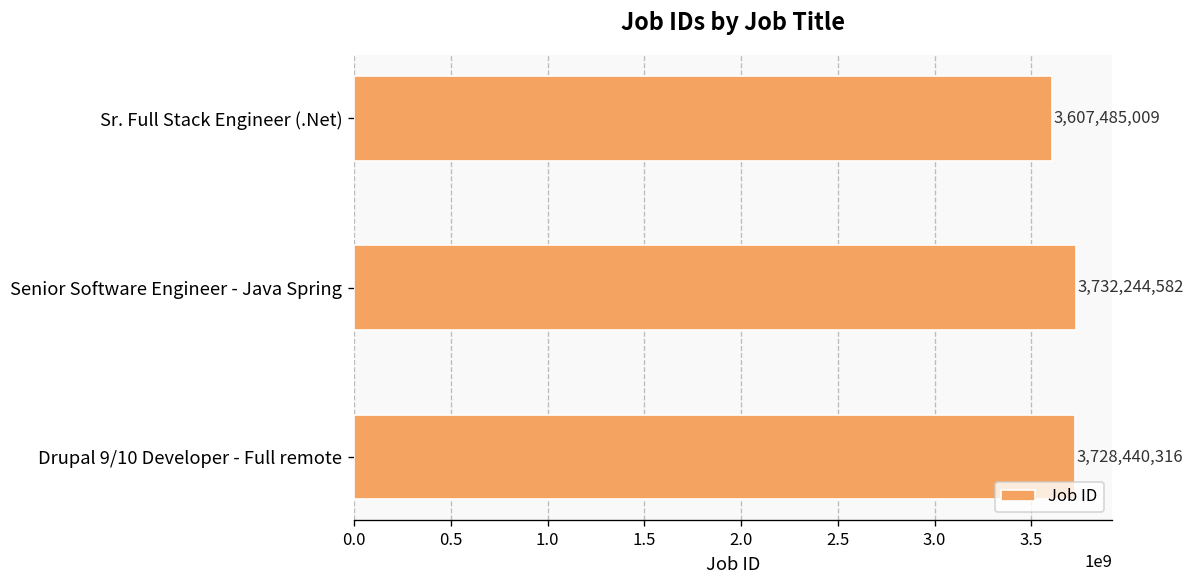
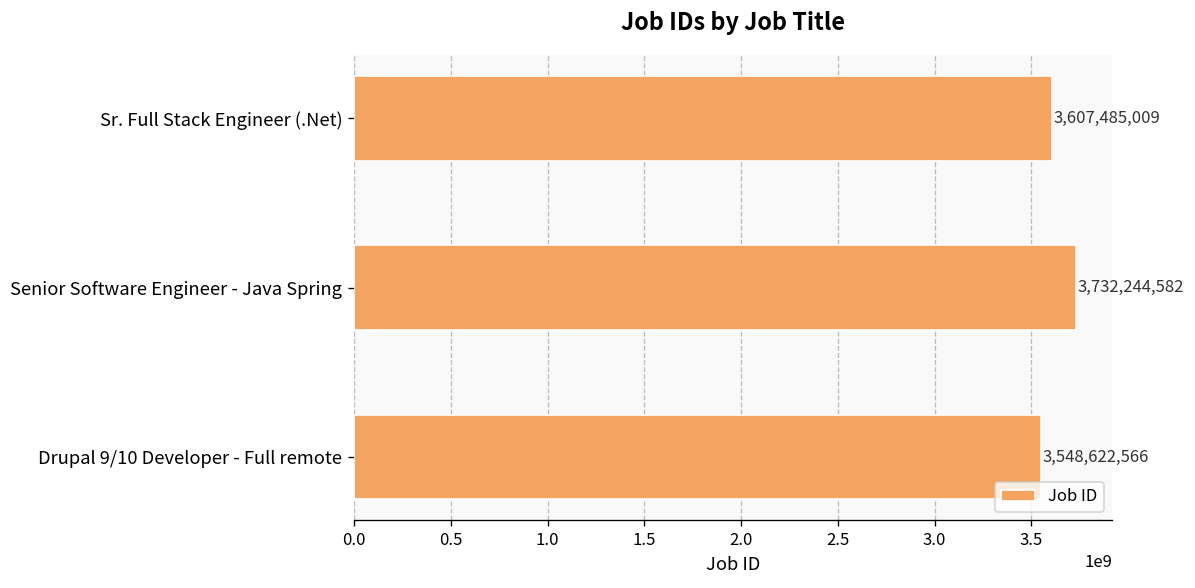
Drupal 9/10 Developer - Full remote: 3,728,440,316 -> 3,548,622,566
